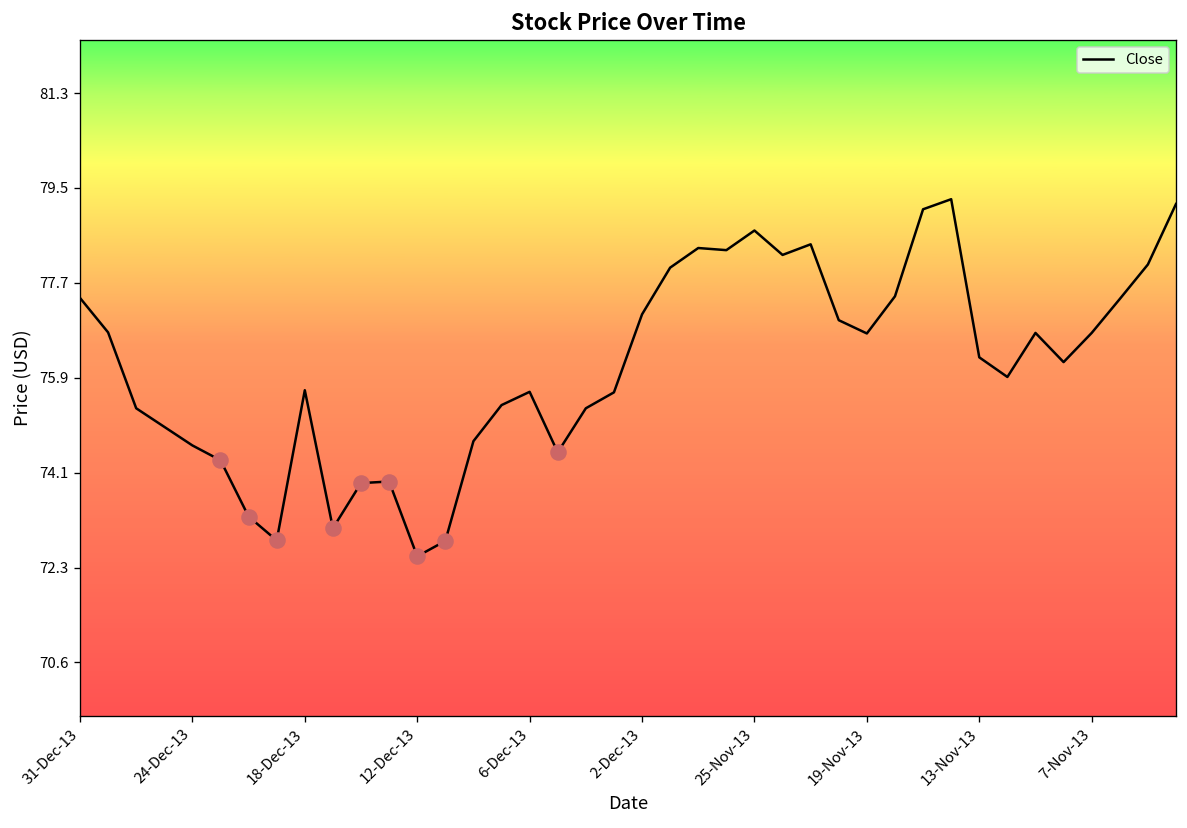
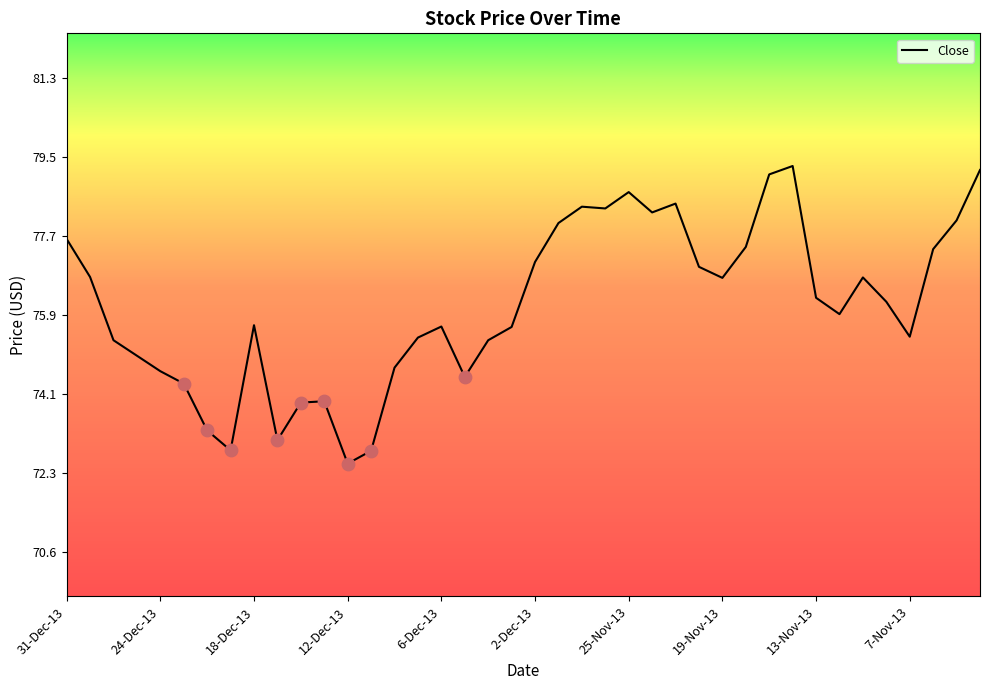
Close, 31-Dec-13: 77.4 -> 77.6
Close, 7-Nov-13: 76.8 -> 75.4
